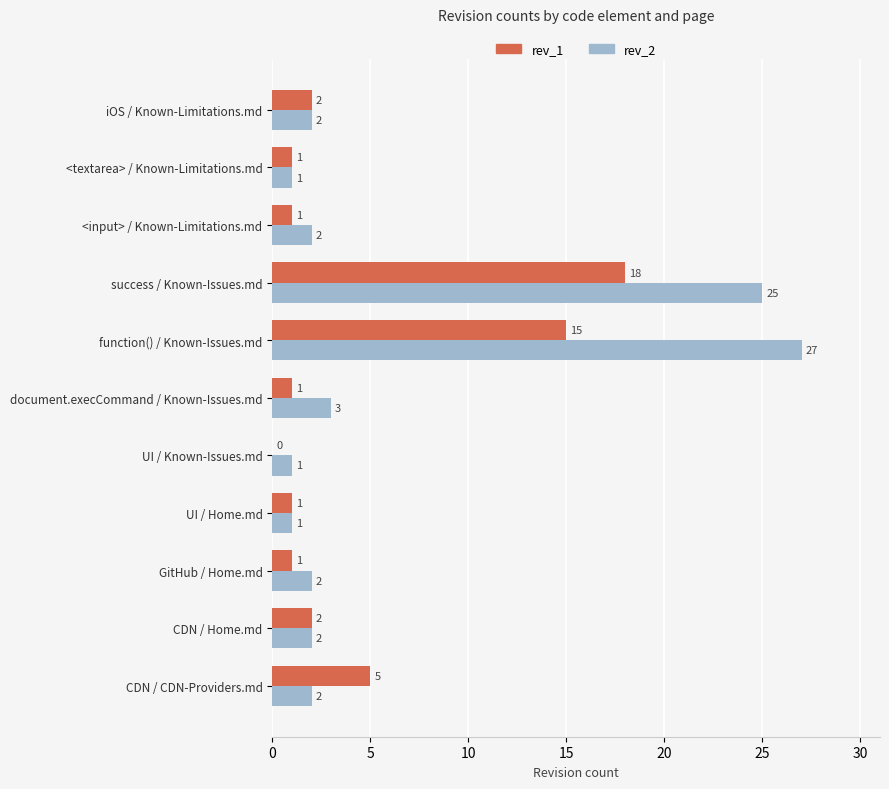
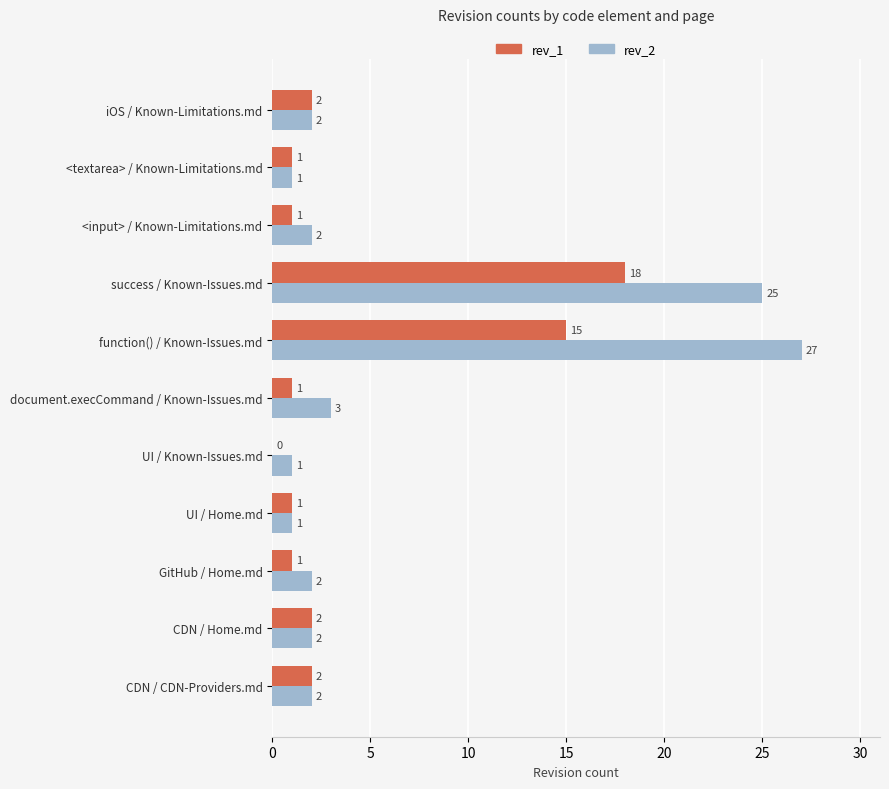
rev_1, CDN / CDN-Providers.md: 5 -> 2
